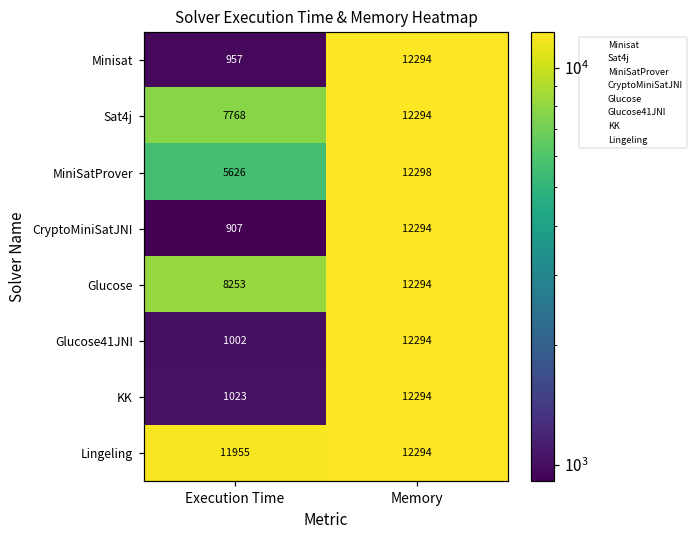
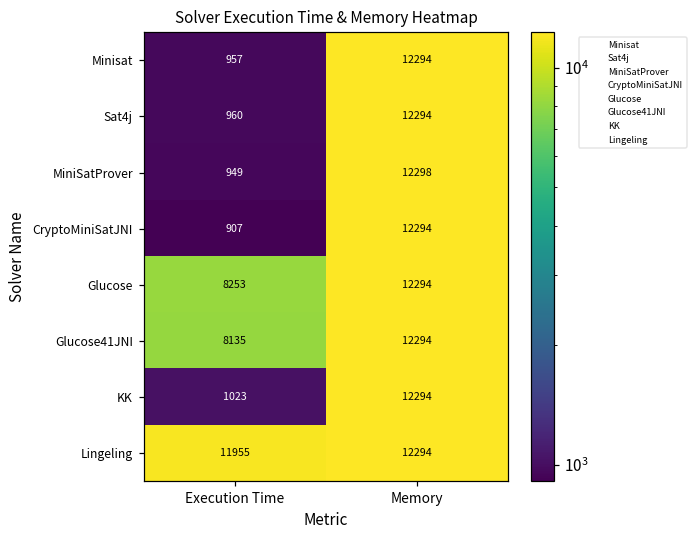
Sat4j, Execution Time: 7768 -> 960
MiniSatProver, Execution Time: 5626 -> 949
Glucose41JNI, Execution Time: 1002 -> 8135
